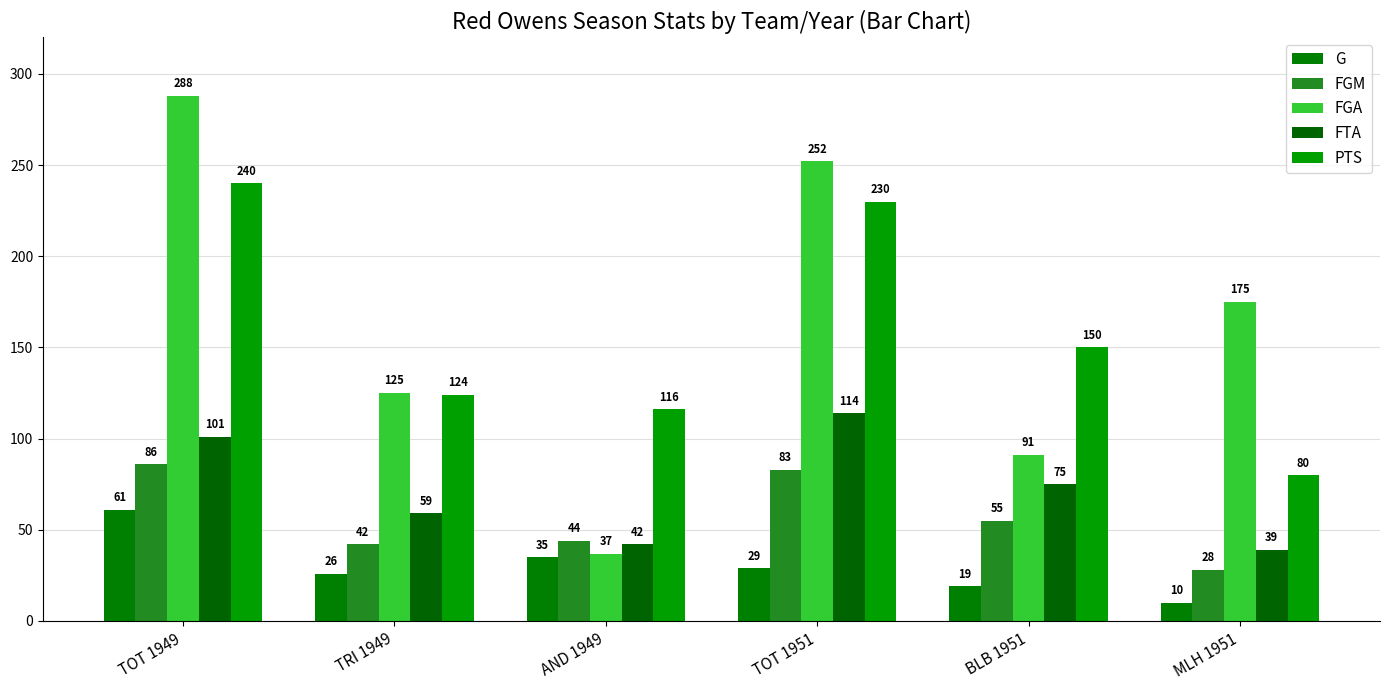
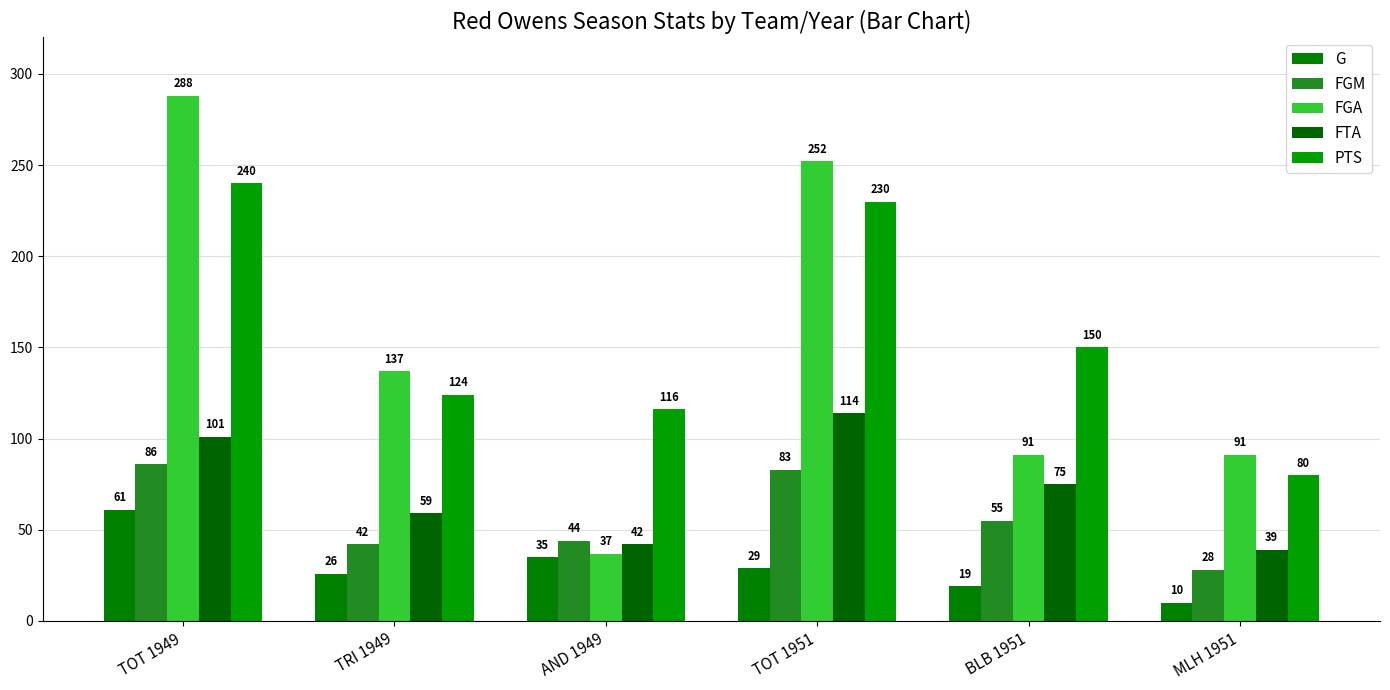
FGA, TRI 1949: 125 -> 137
FGA, MLH 1951: 175 -> 91
